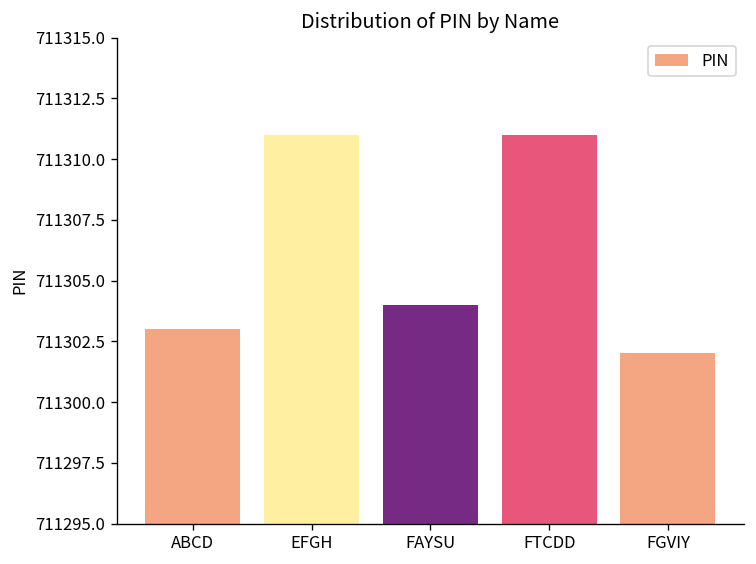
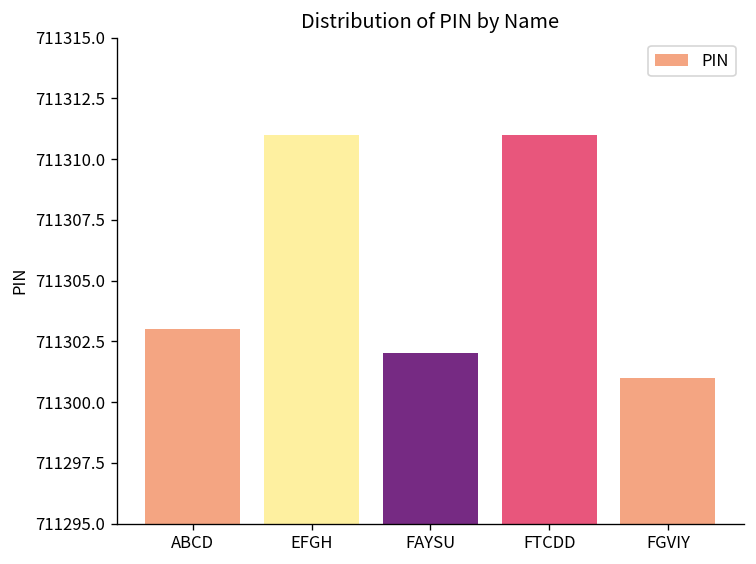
FAYSU: 711304 -> 711302
FGVIY: 711302 -> 711301
